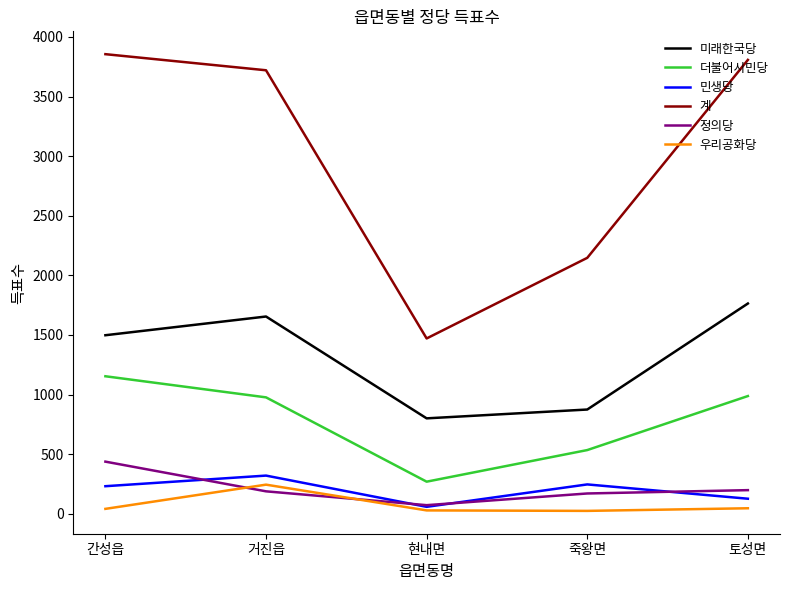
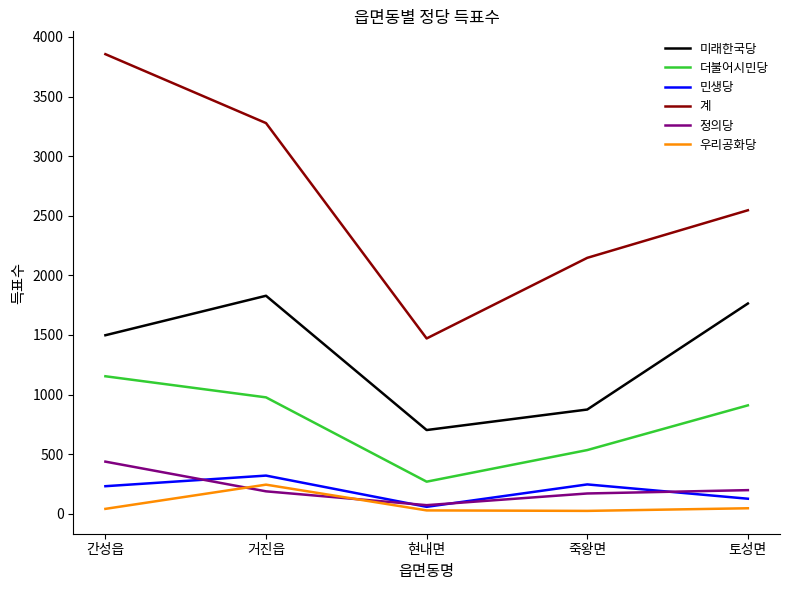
미래한국당, 거진읍: 1660 -> 1830
계, 거진읍: 3720 -> 3280
미래한국당, 현내면: 800 -> 700
더불어시민당, 토성면: 990 -> 910
계, 토성면: 3810 -> 2550
